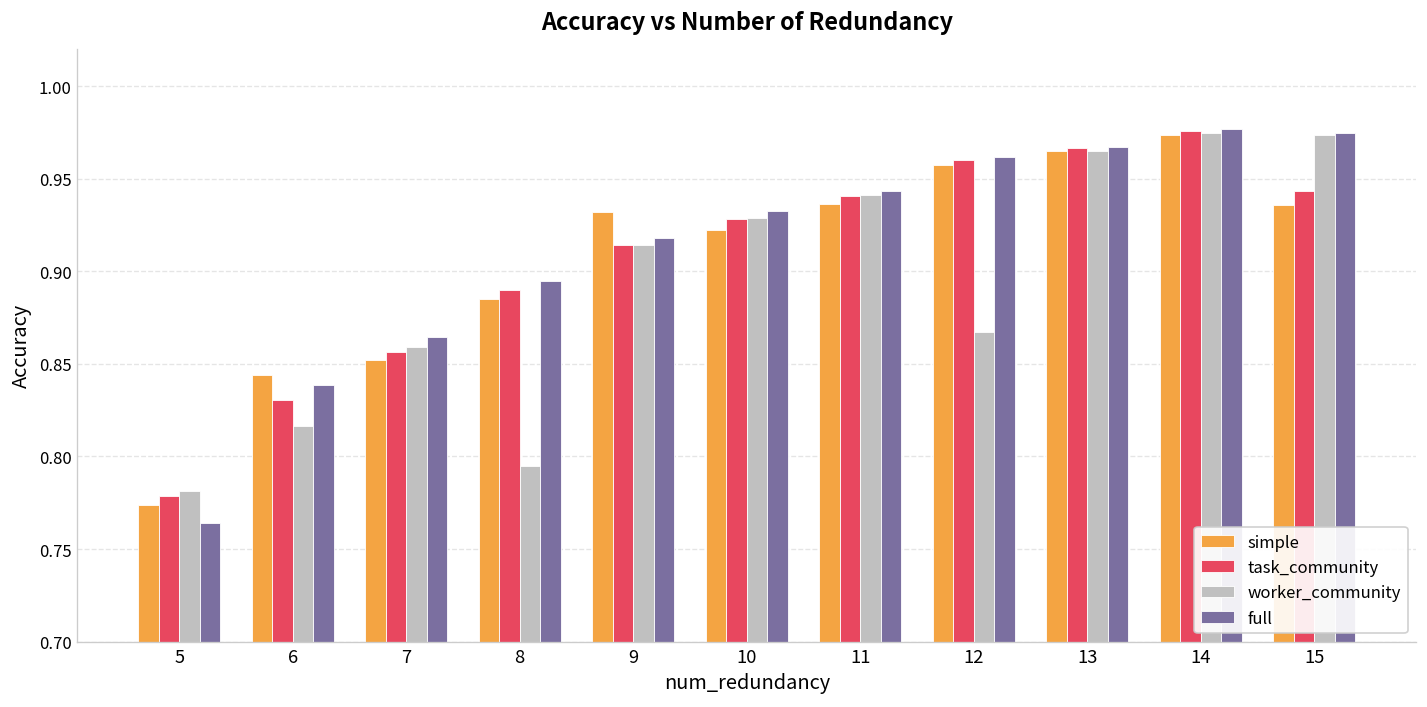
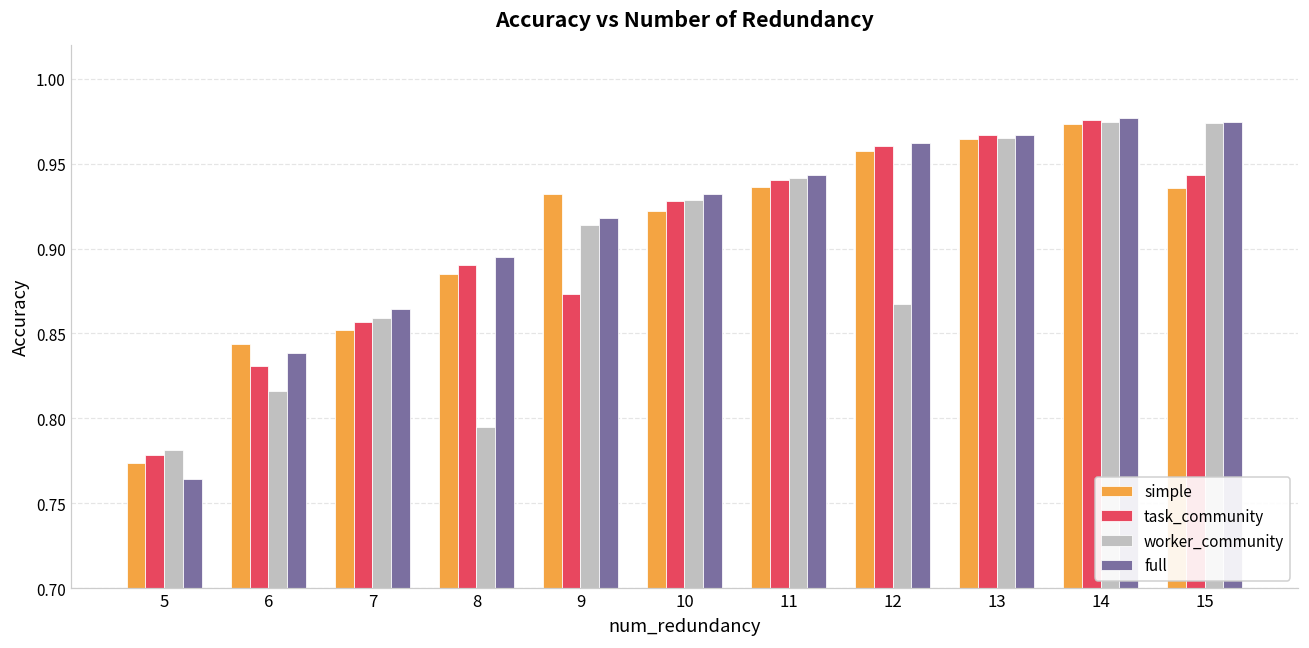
task_community, 9: 0.914 -> 0.873
